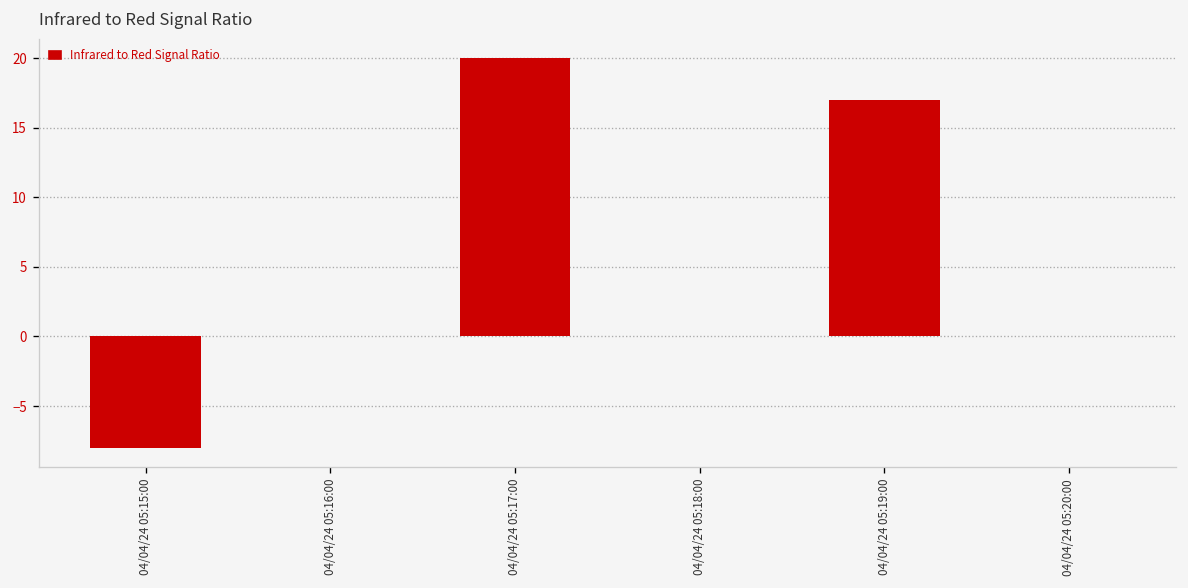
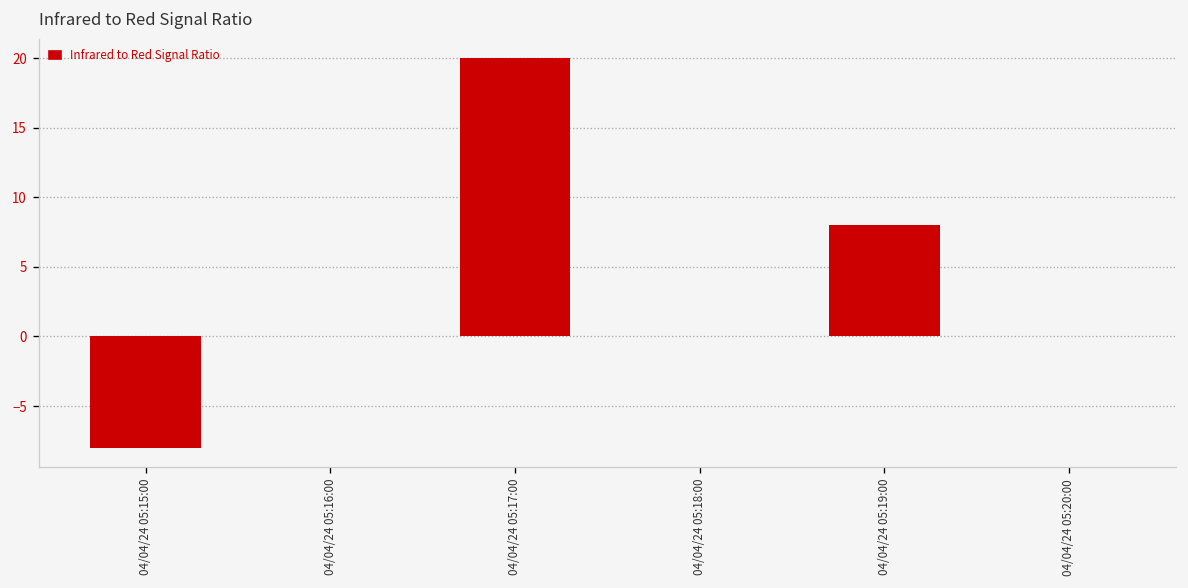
04/04/24 05:19:00: 17 -> 8
